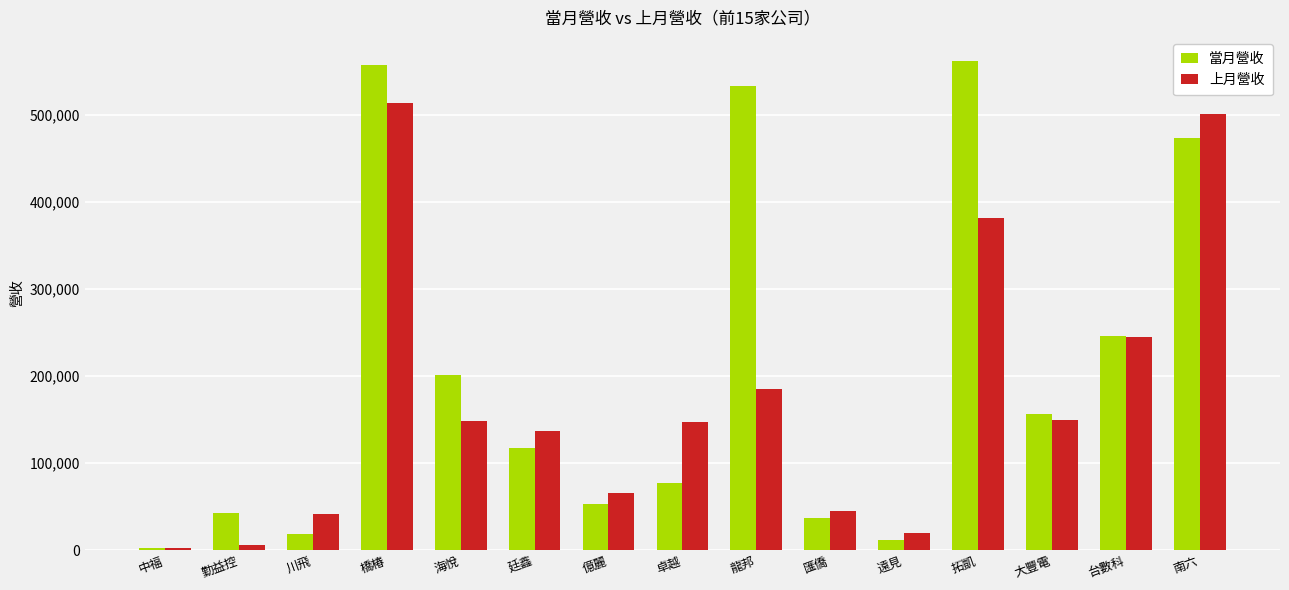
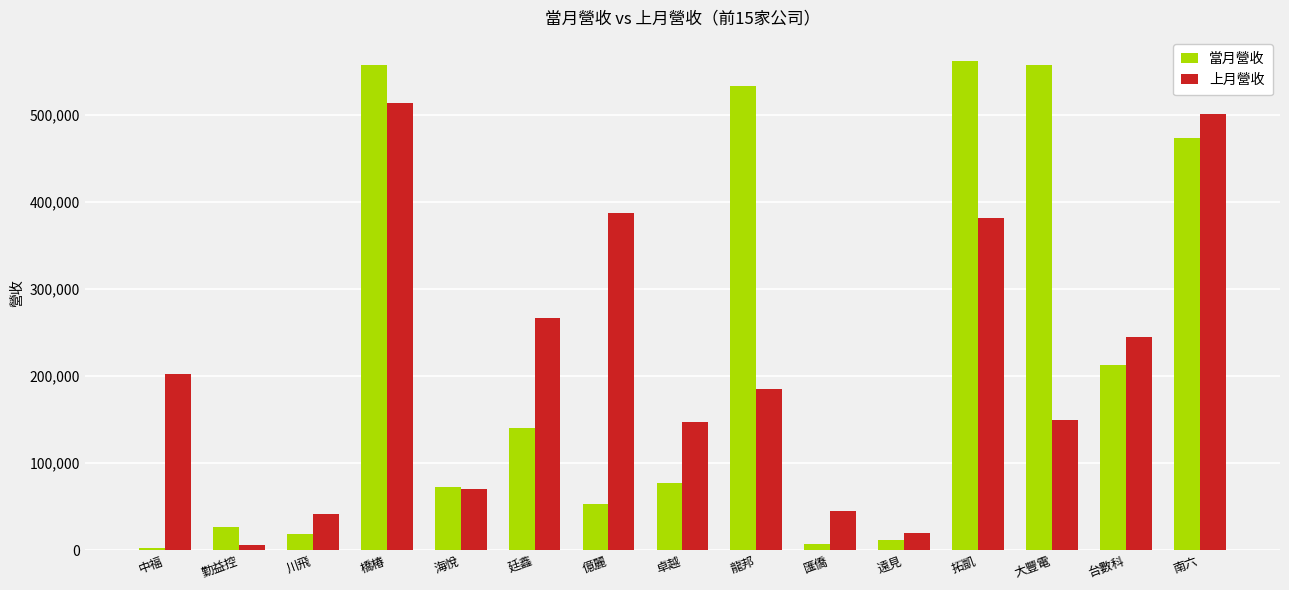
上月營收, 中福: 0 -> 200,000
當月營收, 勤益控: 40,000 -> 30,000
當月營收, 海悅: 200,000 -> 70,000
上月營收, 海悅: 150,000 -> 70,000
當月營收, 廷鑫: 120,000 -> 140,000
上月營收, 廷鑫: 140,000 -> 270,000
上月營收, 億麗: 70,000 -> 390,000
當月營收, 匯僑: 40,000 -> 10,000
當月營收, 大豐電: 160,000 -> 560,000
當月營收, 台數科: 250,000 -> 210,000
